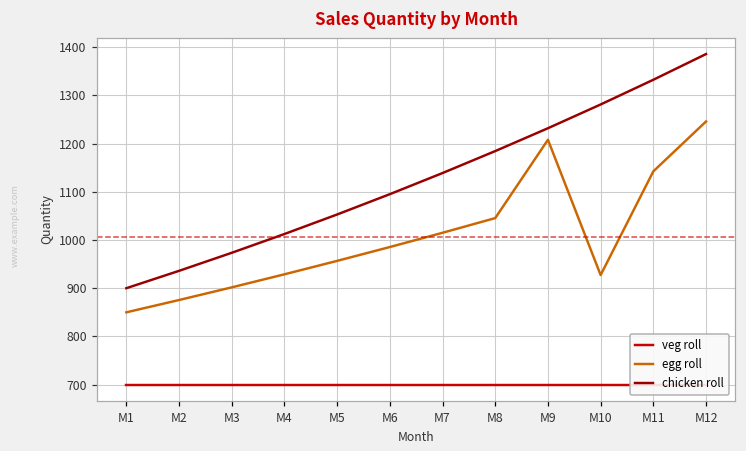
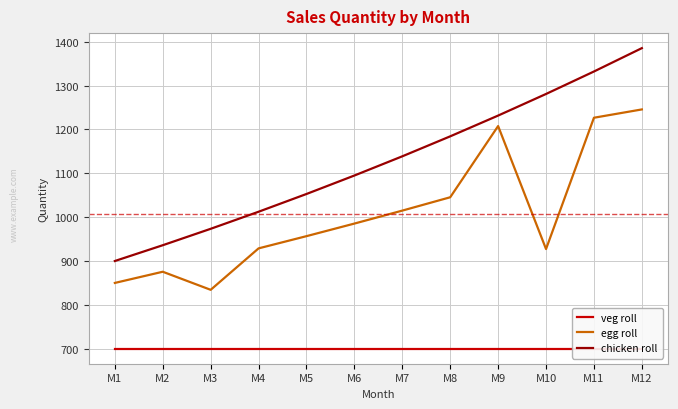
egg roll, M3: 900 -> 830
egg roll, M11: 1140 -> 1230
